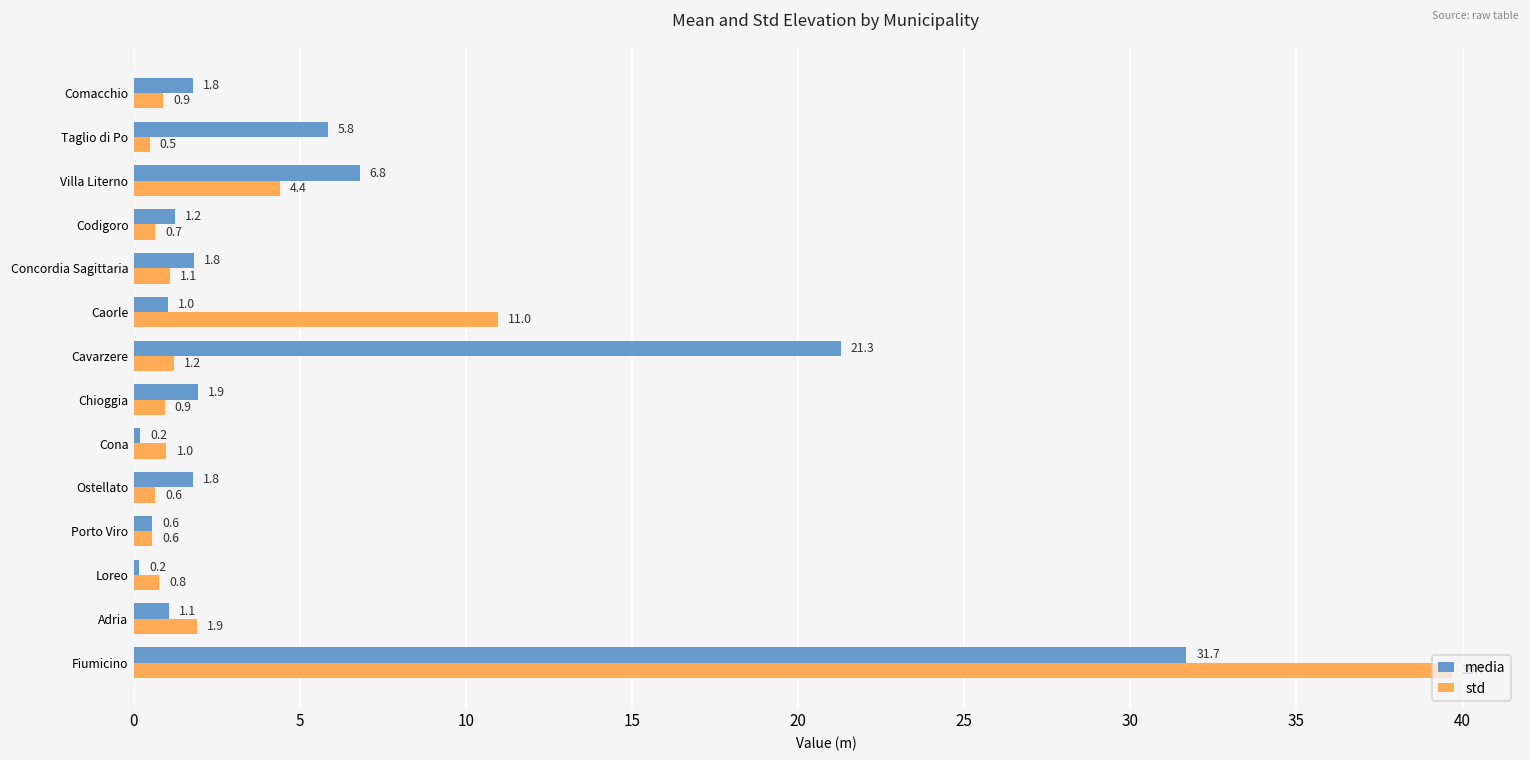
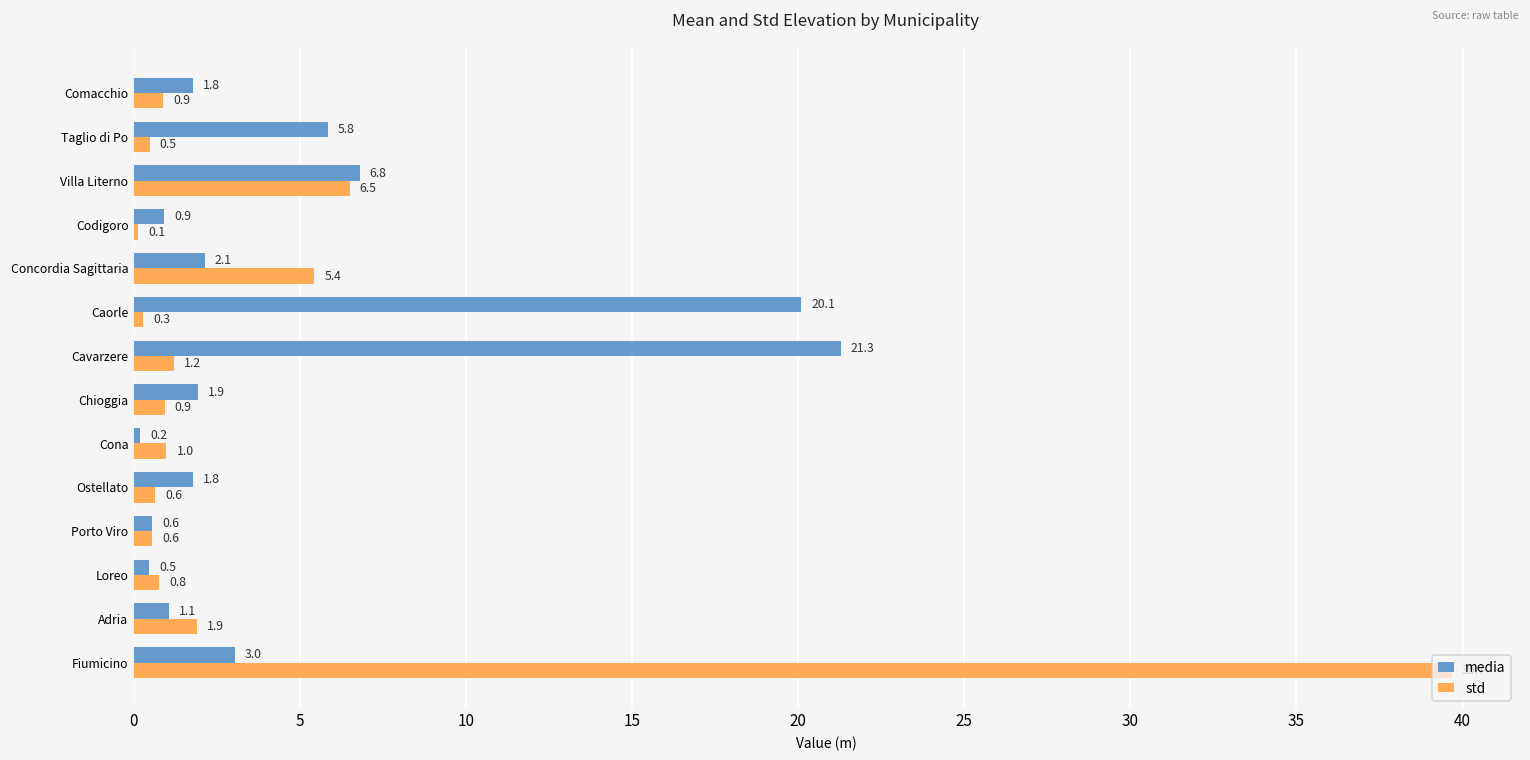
std, Villa Literno: 4.4 -> 6.5
media, Codigoro: 1.2 -> 0.9
std, Codigoro: 0.7 -> 0.1
media, Concordia Sagittaria: 1.8 -> 2.1
std, Concordia Sagittaria: 1.1 -> 5.4
media, Caorle: 1.0 -> 20.1
std, Caorle: 11.0 -> 0.3
media, Loreo: 0.2 -> 0.5
media, Fiumicino: 31.7 -> 3.0
